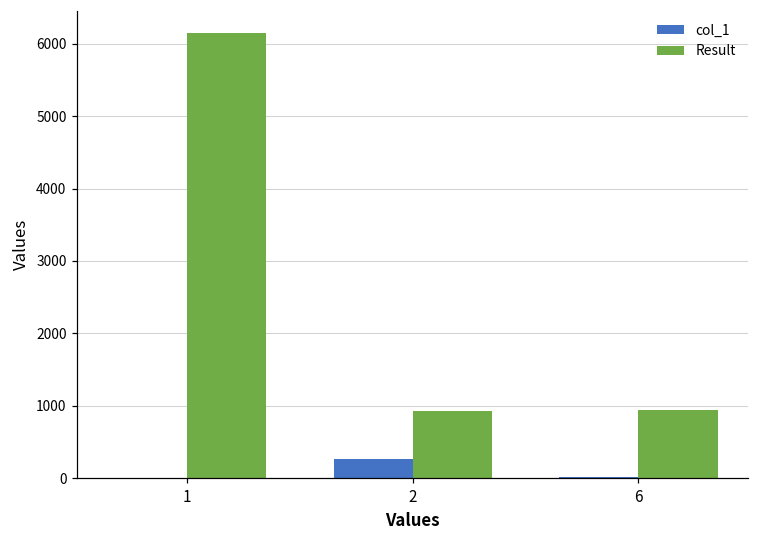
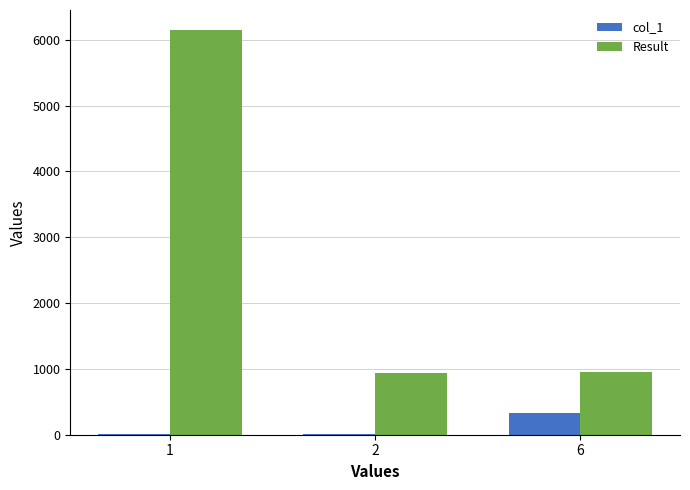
col_1, 2: 300 -> 0
col_1, 6: 0 -> 300
